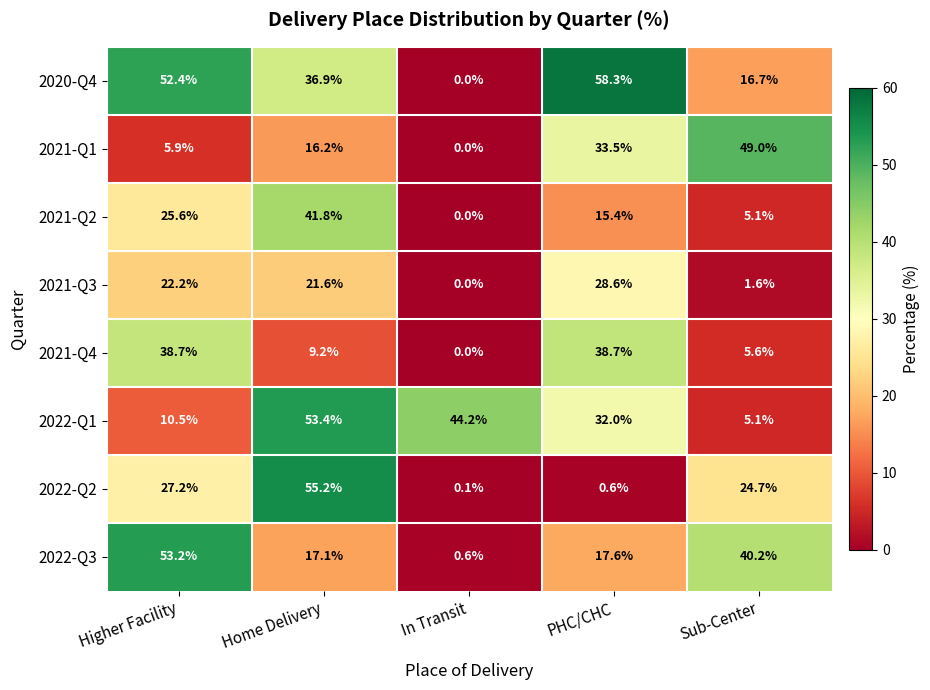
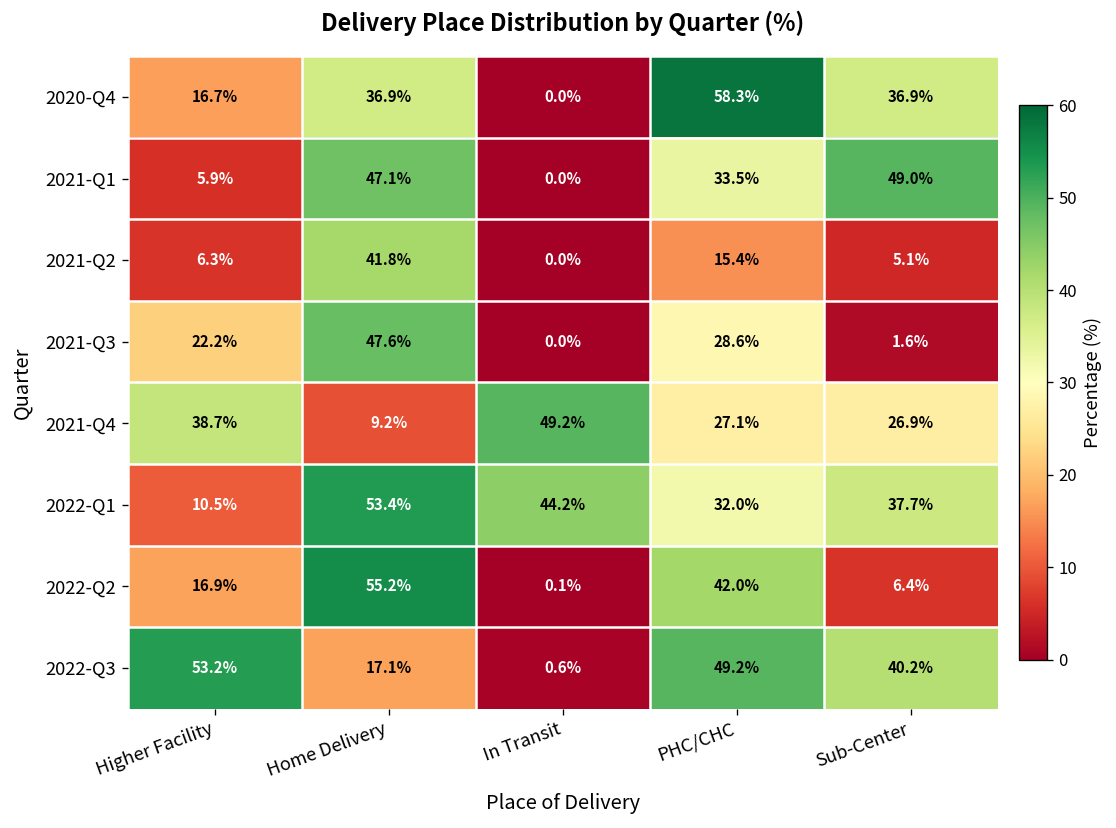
2020-Q4, Higher Facility: 52.4% -> 16.7%
2020-Q4, Sub-Center: 16.7% -> 36.9%
2021-Q1, Home Delivery: 16.2% -> 47.1%
2021-Q2, Higher Facility: 25.6% -> 6.3%
2021-Q3, Home Delivery: 21.6% -> 47.6%
2021-Q4, In Transit: 0.0% -> 49.2%
2021-Q4, PHC/CHC: 38.7% -> 27.1%
2021-Q4, Sub-Center: 5.6% -> 26.9%
2022-Q1, Sub-Center: 5.1% -> 37.7%
2022-Q2, Higher Facility: 27.2% -> 16.9%
2022-Q2, PHC/CHC: 0.6% -> 42.0%
2022-Q2, Sub-Center: 24.7% -> 6.4%
2022-Q3, PHC/CHC: 17.6% -> 49.2%
